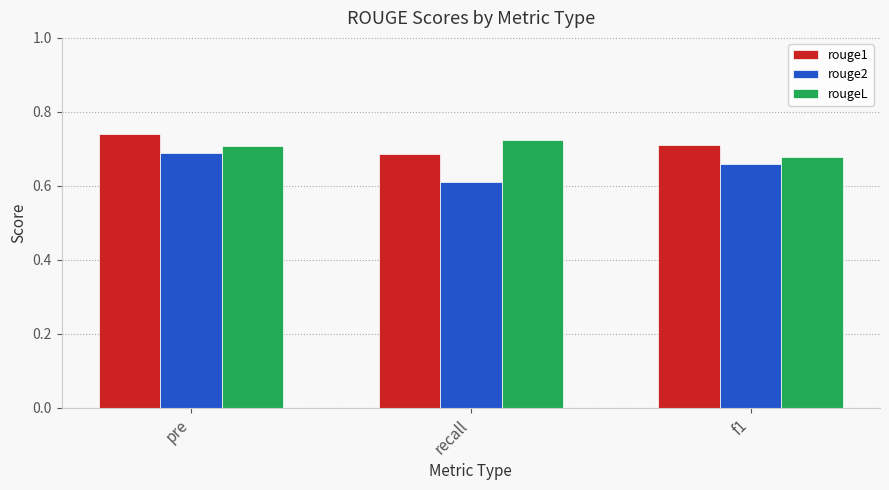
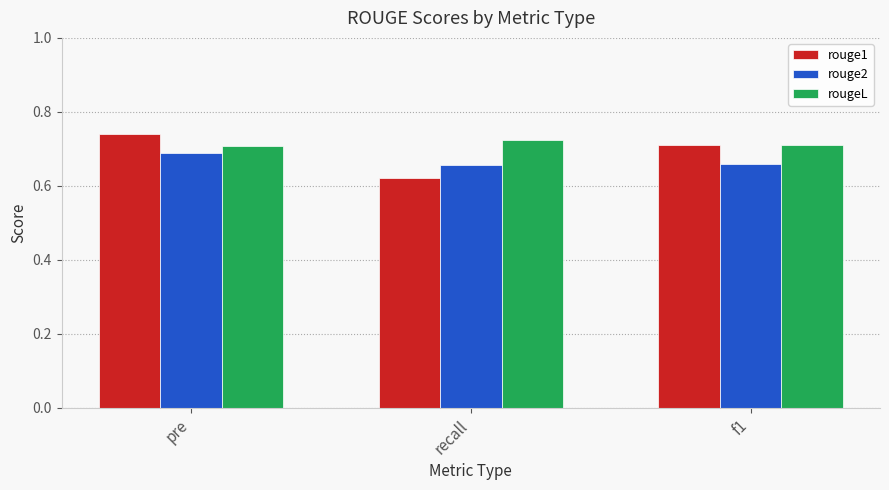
rouge1, recall: 0.69 -> 0.62
rouge2, recall: 0.61 -> 0.66
rougeL, f1: 0.68 -> 0.71
